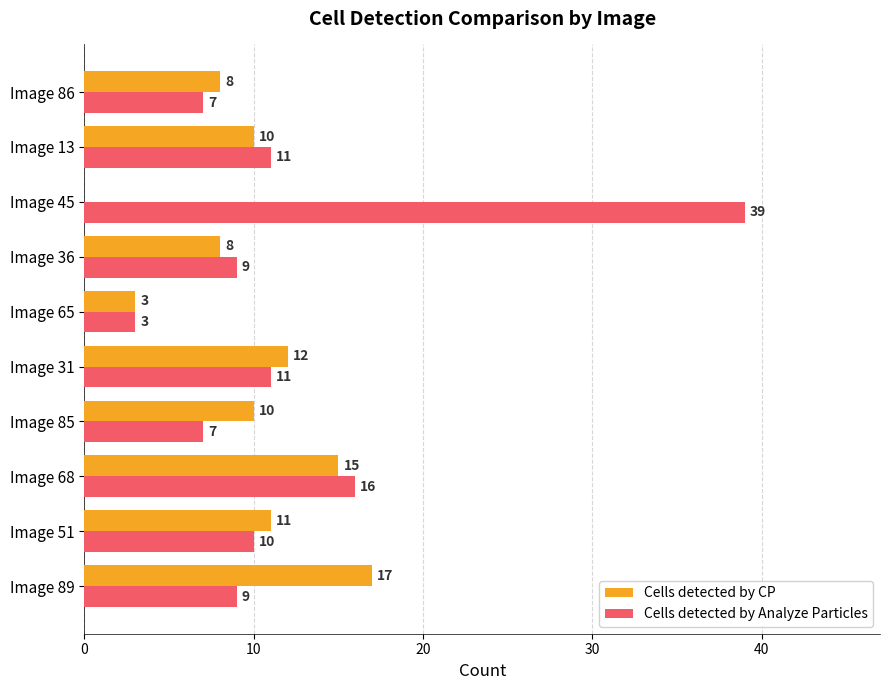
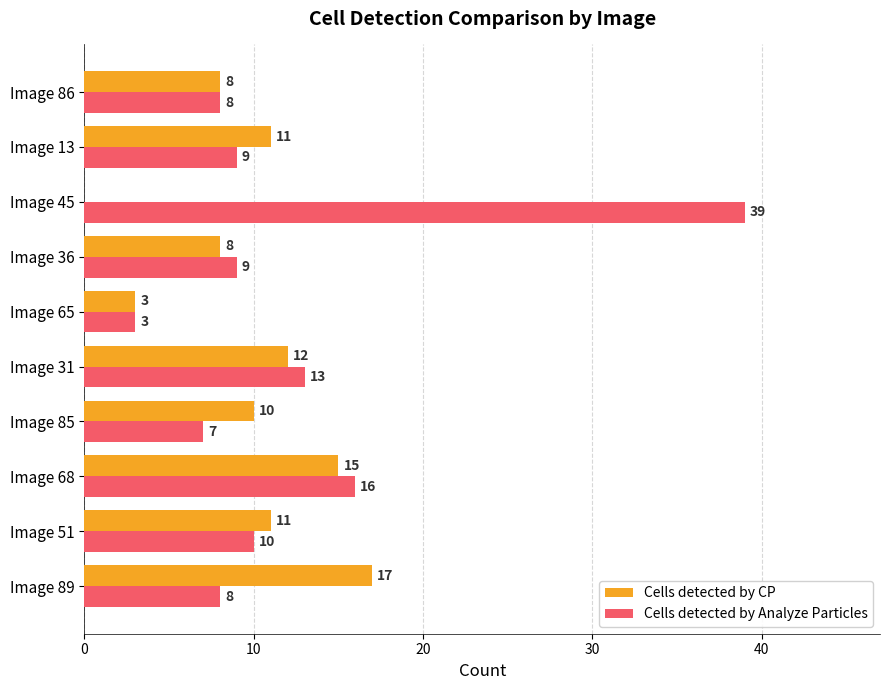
Cells detected by Analyze Particles, Image 86: 7 -> 8
Cells detected by CP, Image 13: 10 -> 11
Cells detected by Analyze Particles, Image 13: 11 -> 9
Cells detected by Analyze Particles, Image 31: 11 -> 13
Cells detected by Analyze Particles, Image 89: 9 -> 8
